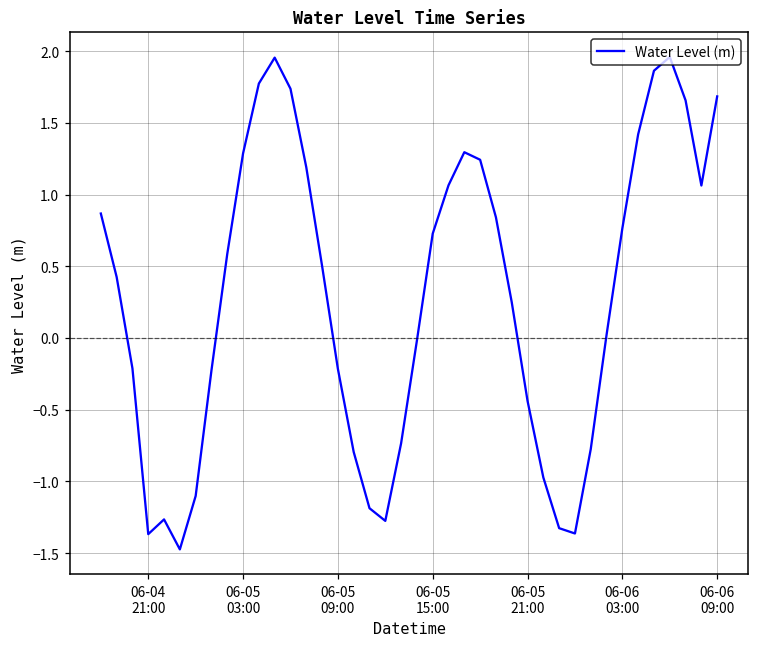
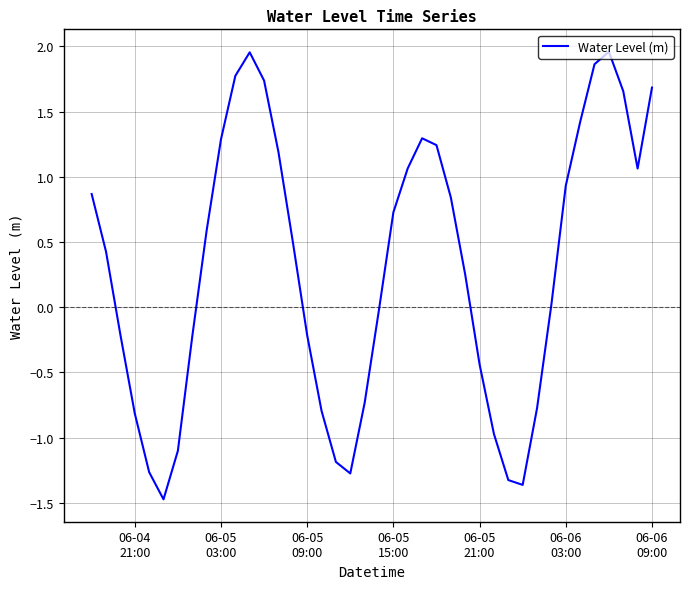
06-04 21:00: -1.37 -> -0.82
06-06 03:00: 0.76 -> 0.93
